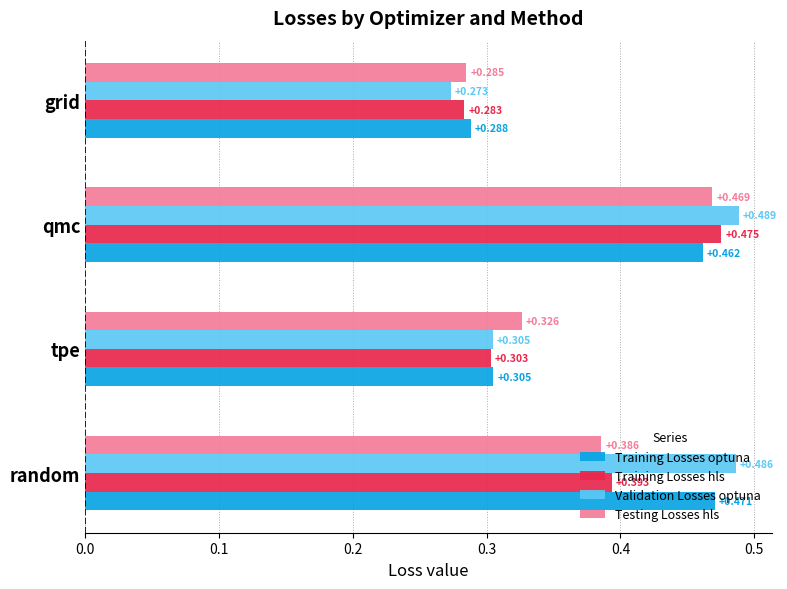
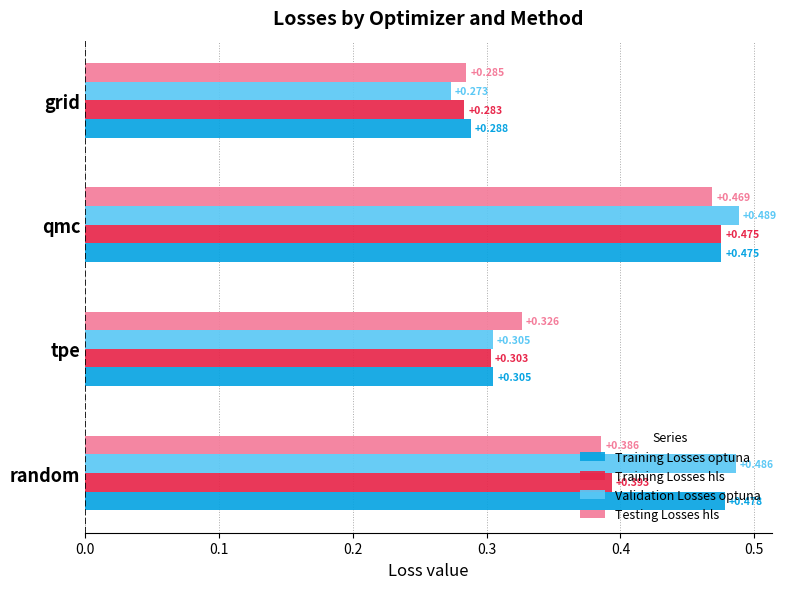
Training Losses optuna, qmc: +0.462 -> +0.475
Training Losses optuna, random: +0.471 -> +0.478
